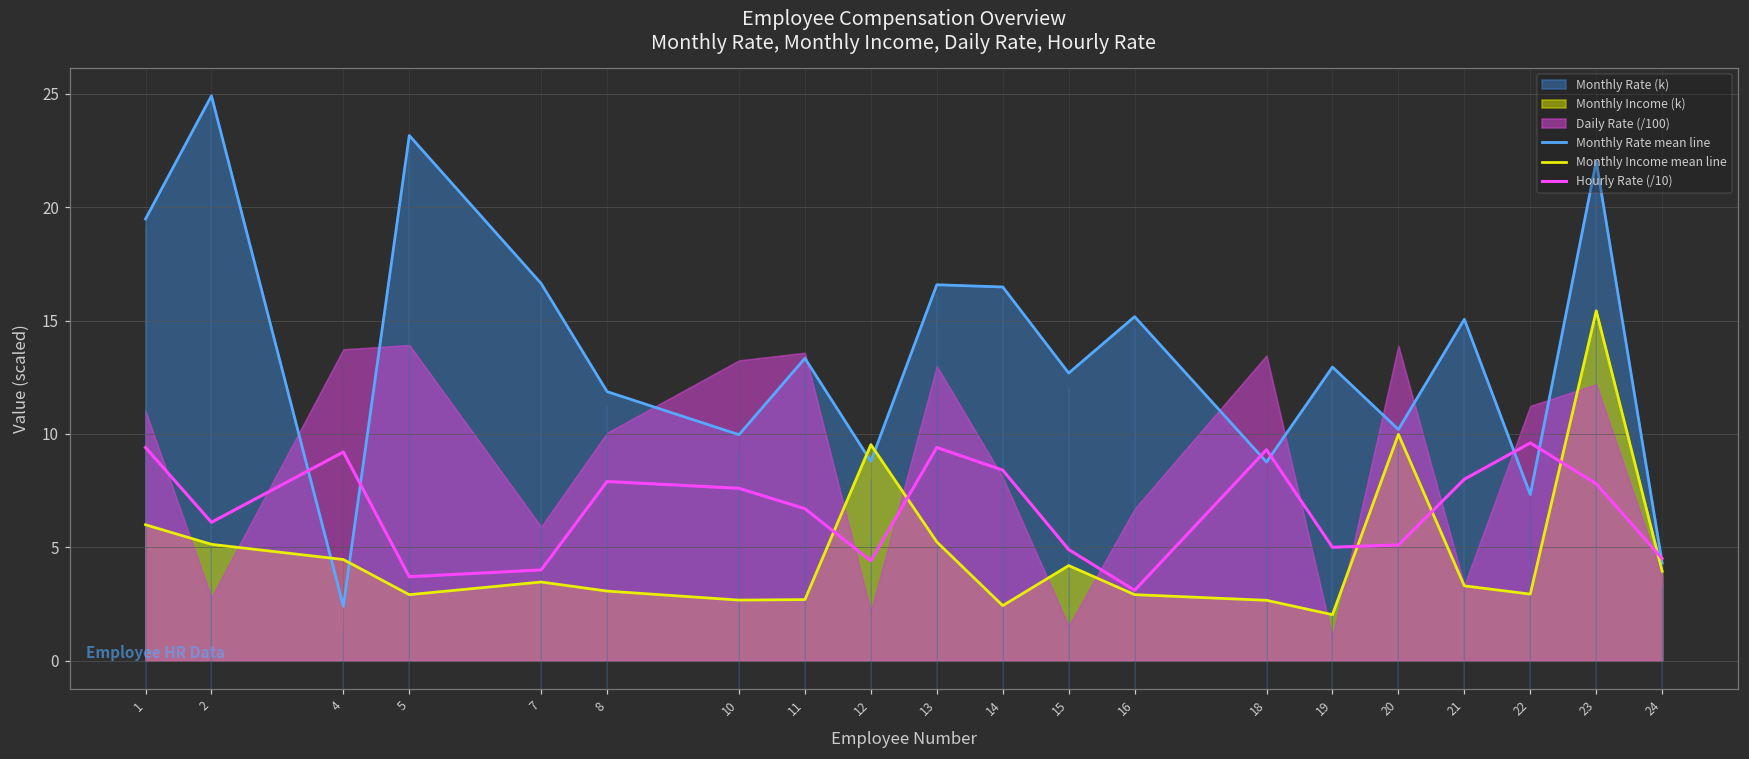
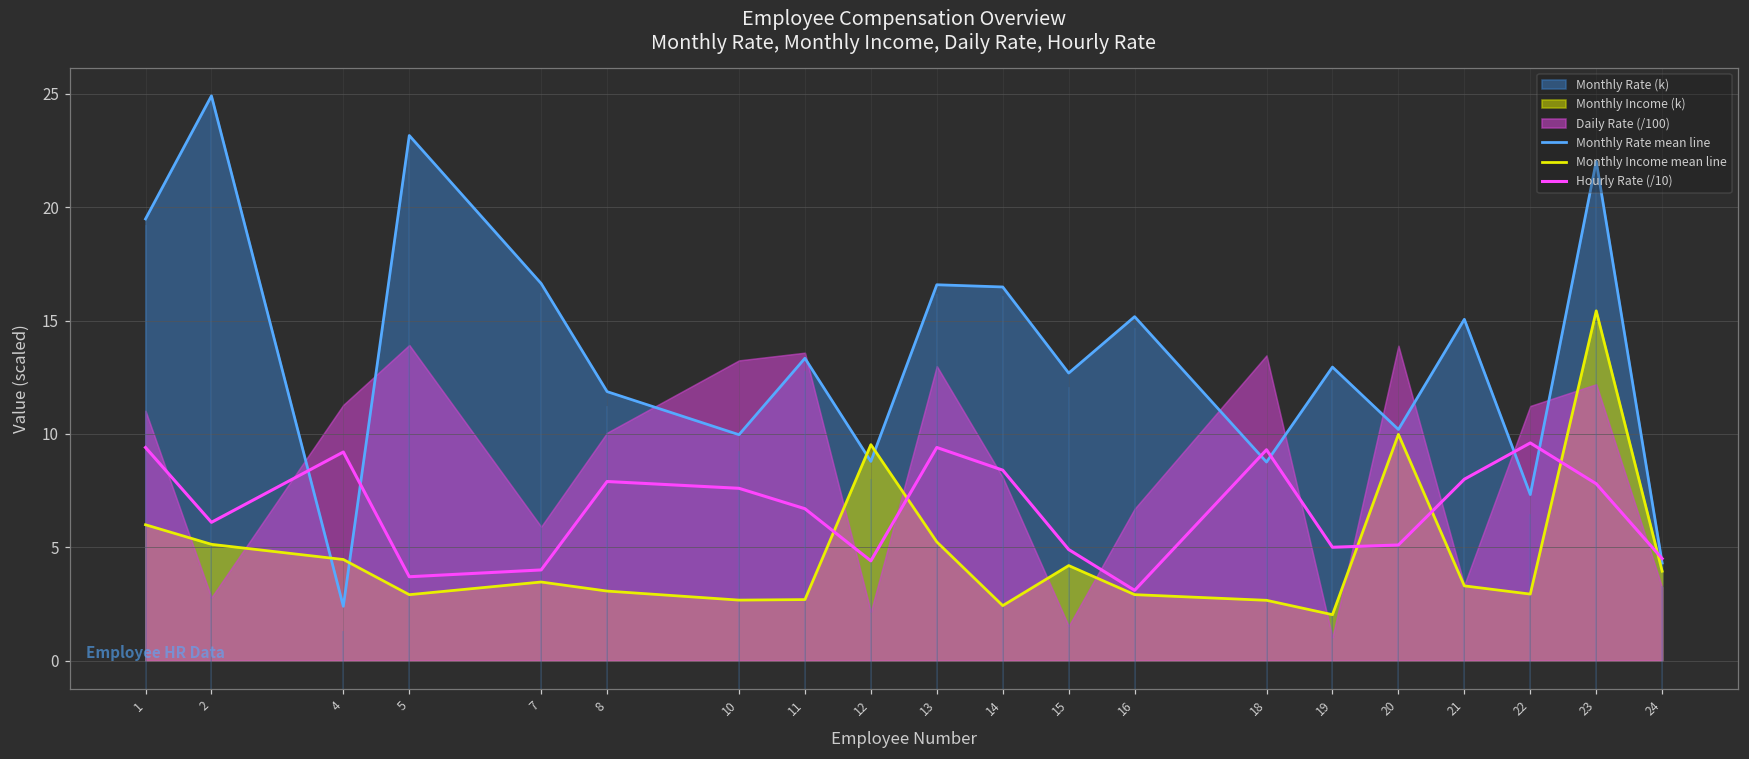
Daily Rate (/100), 4: 13.7 -> 11.3
Daily Rate (/100), 24: 3.7 -> 3.2
